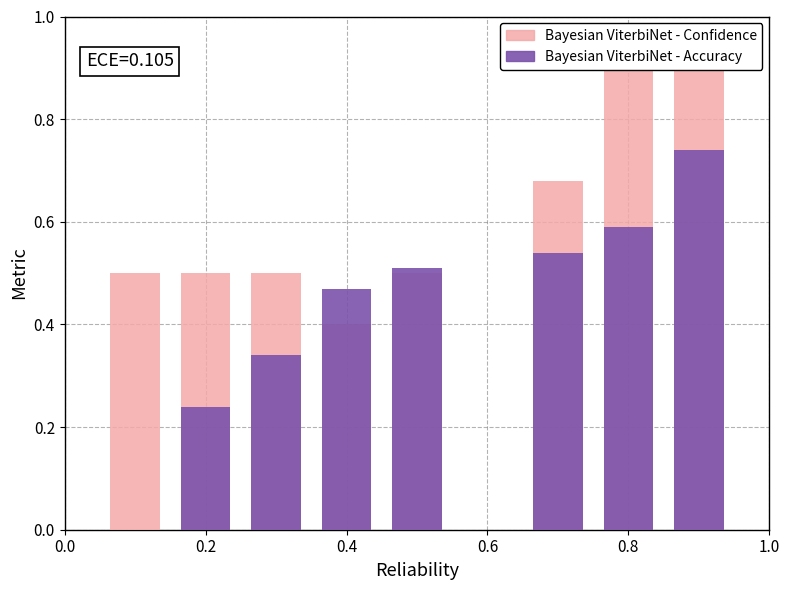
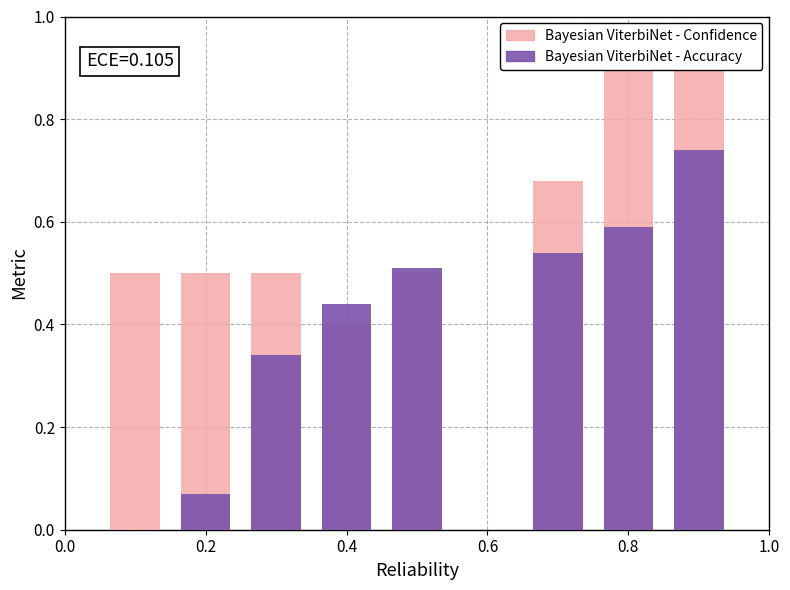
Bayesian ViterbiNet - Accuracy, 0.2: 0.24 -> 0.07
Bayesian ViterbiNet - Accuracy, 0.4: 0.47 -> 0.44
